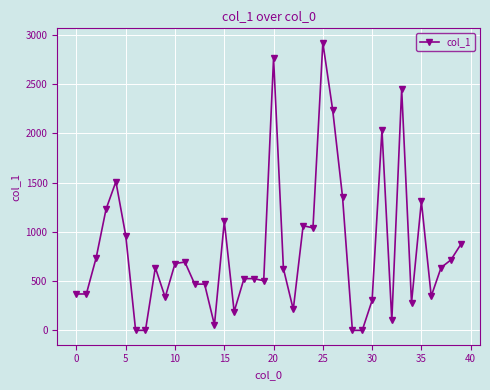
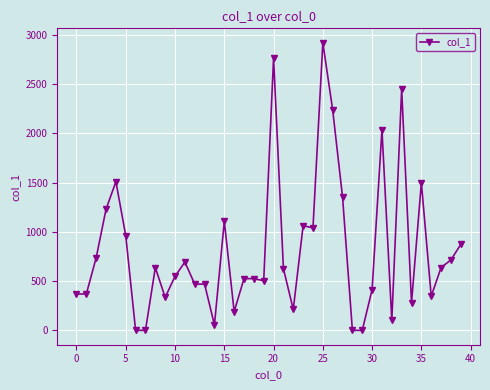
10: 700 -> 500
30: 300 -> 400
35: 1300 -> 1500
